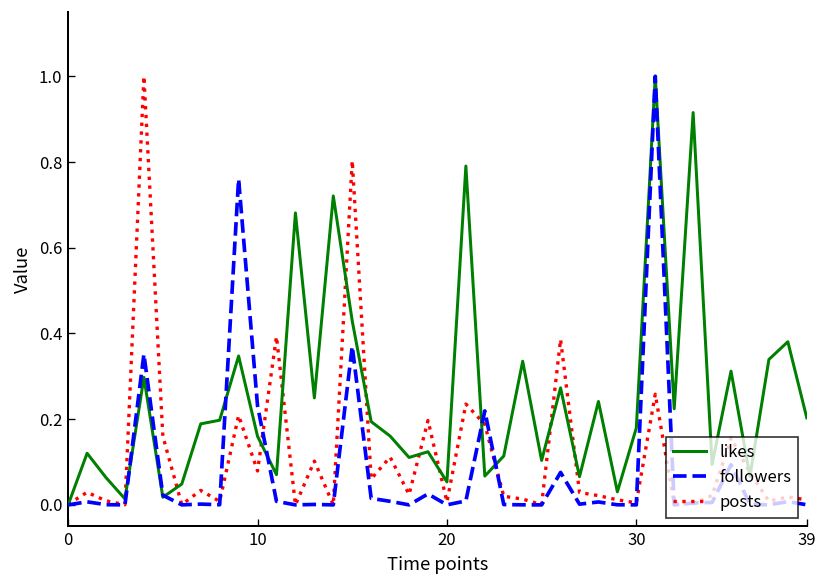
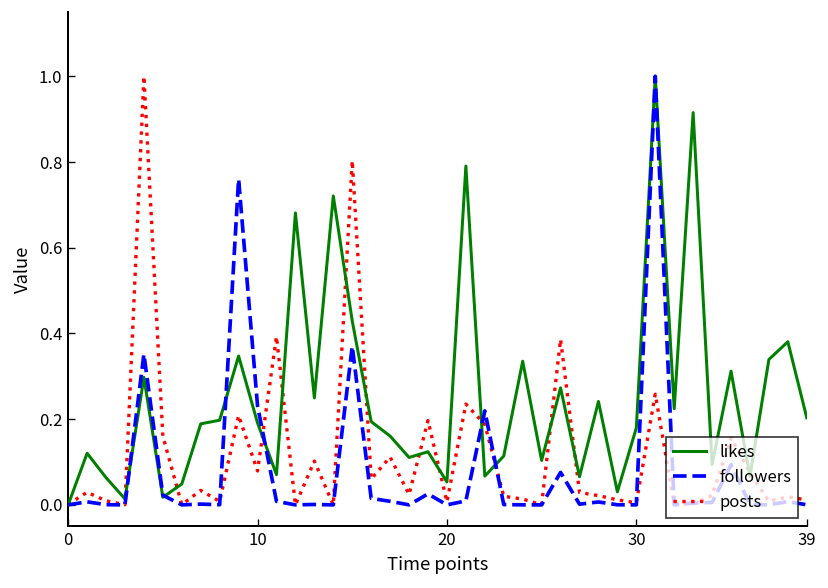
likes, 10: 0.16 -> 0.19
